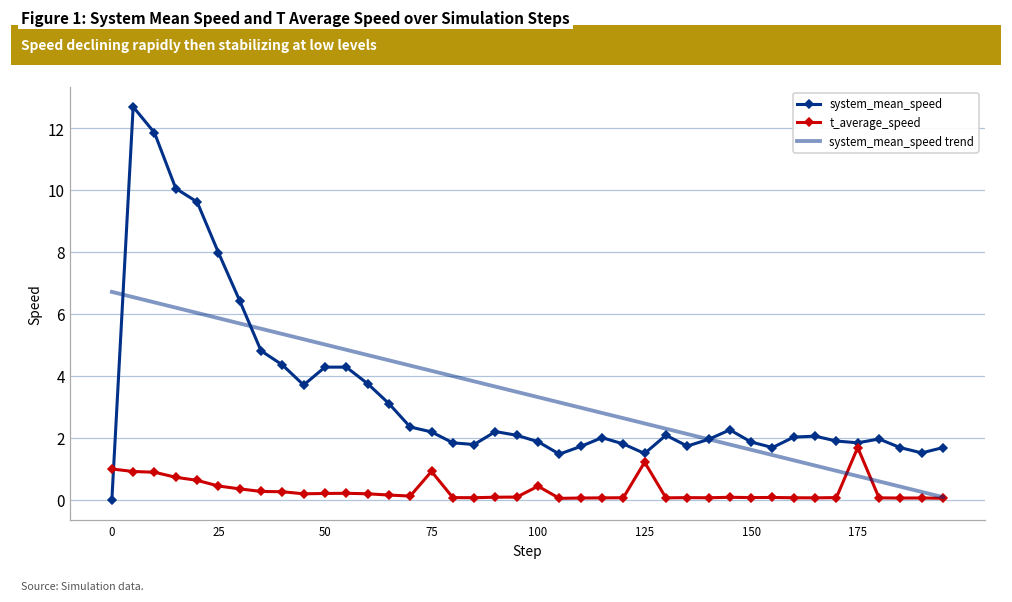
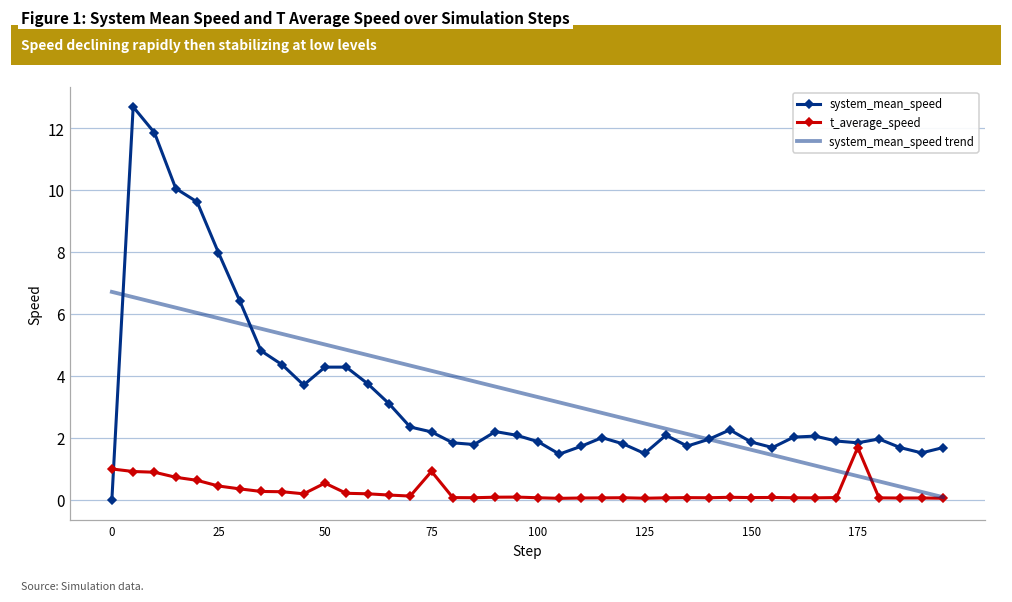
t_average_speed, 50: 0.2 -> 0.5
t_average_speed, 100: 0.4 -> 0.1
t_average_speed, 125: 1.2 -> 0.1
